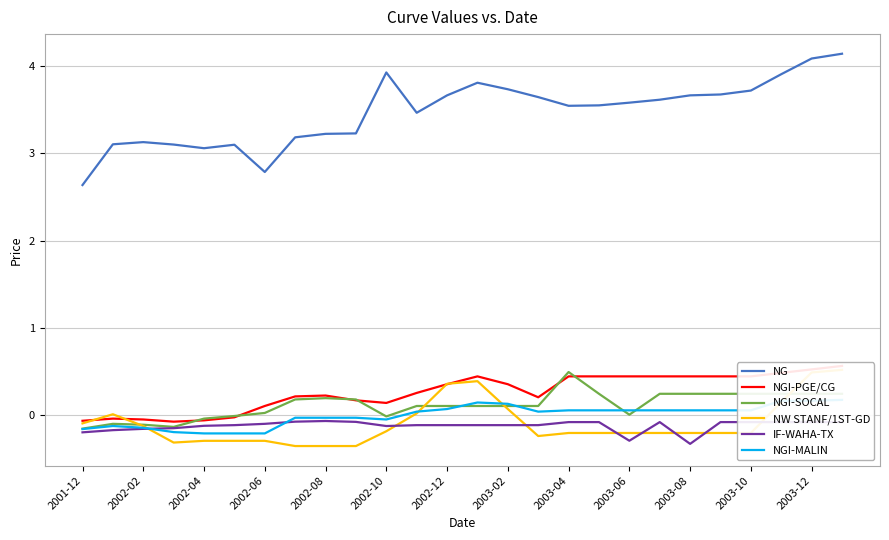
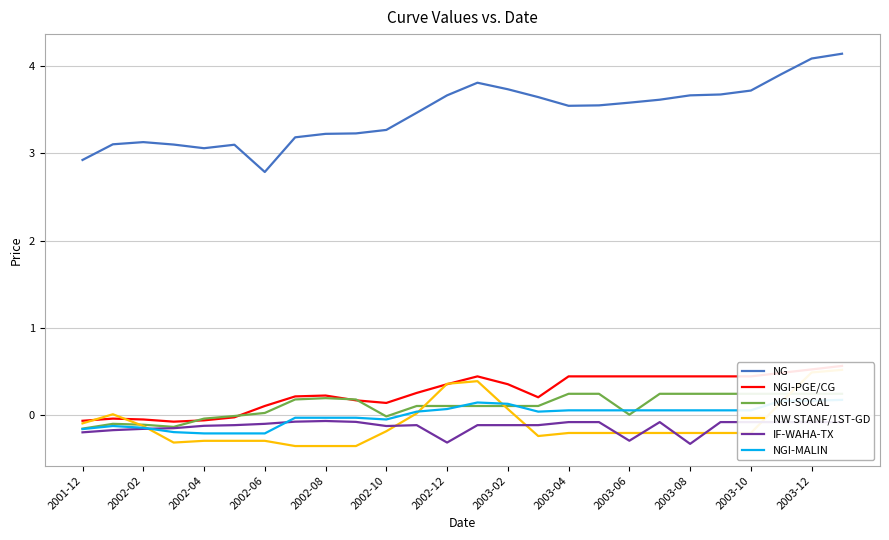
NG, 2001-12: 2.6 -> 2.9
NG, 2002-10: 3.9 -> 3.3
IF-WAHA-TX, 2002-12: -0.1 -> -0.3
NGI-SOCAL, 2003-04: 0.5 -> 0.2
